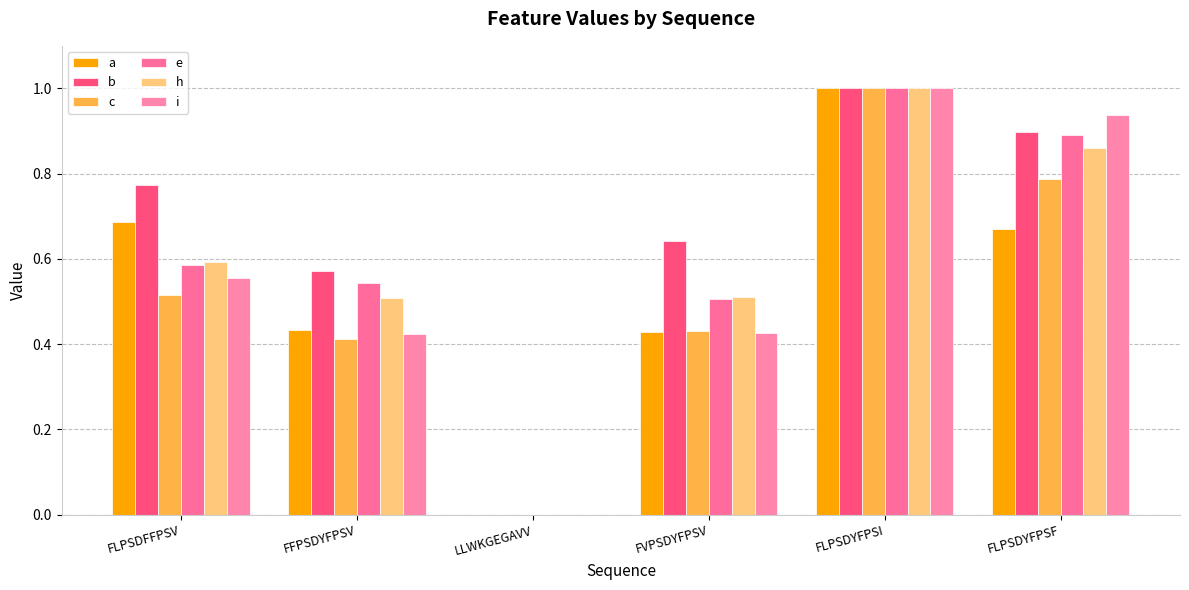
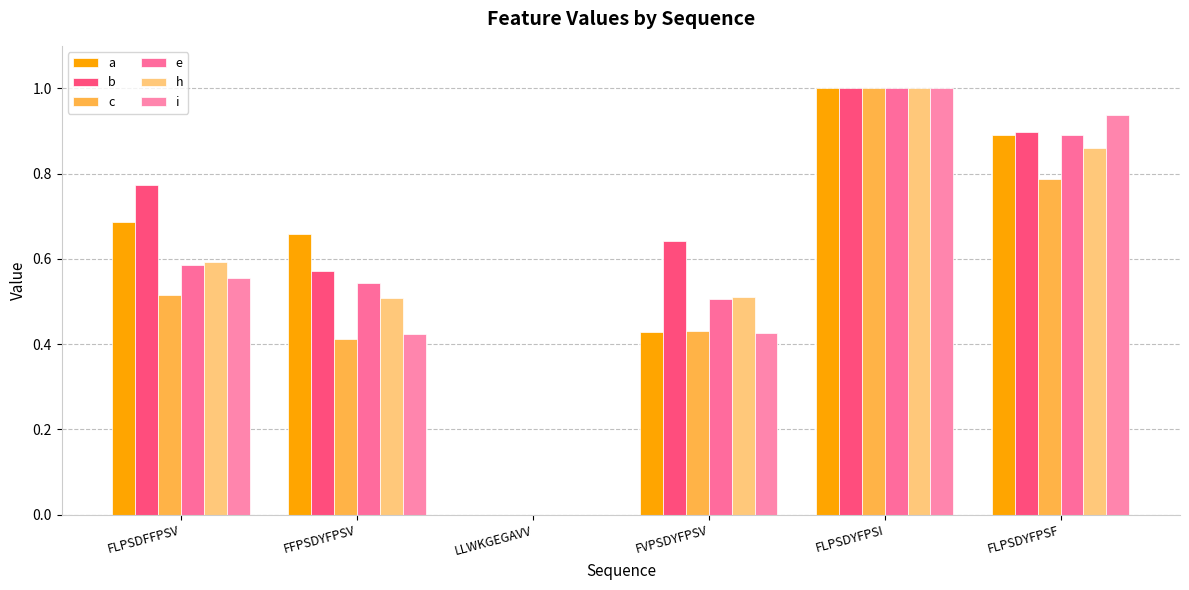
a, FFPSDYFPSV: 0.43 -> 0.66
a, FLPSDYFPSF: 0.67 -> 0.89
